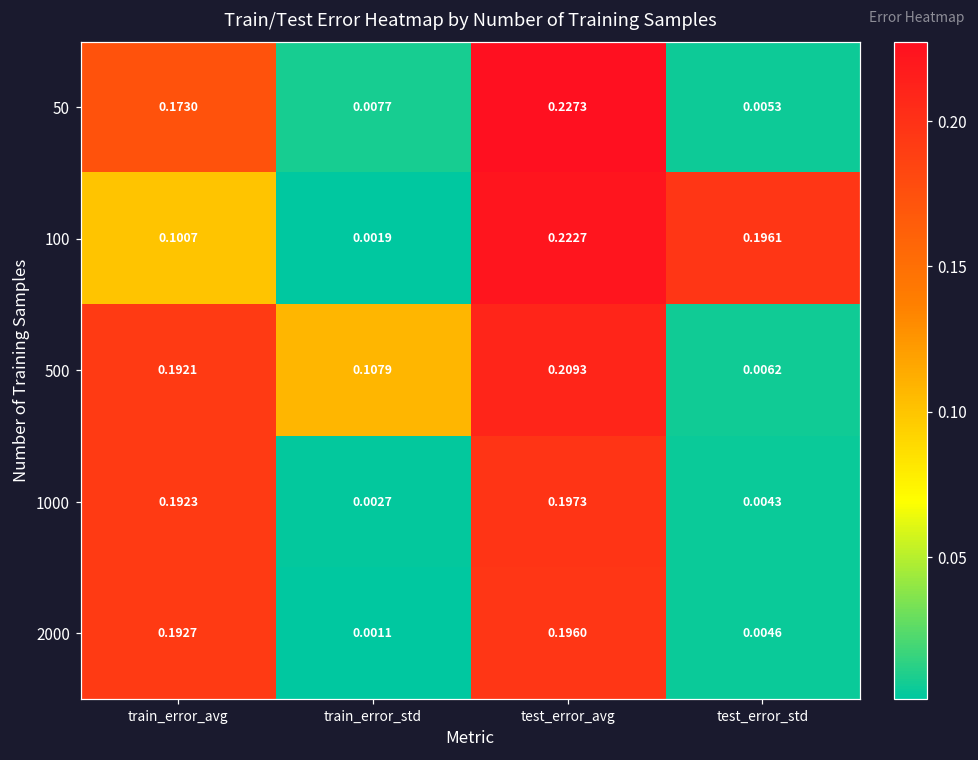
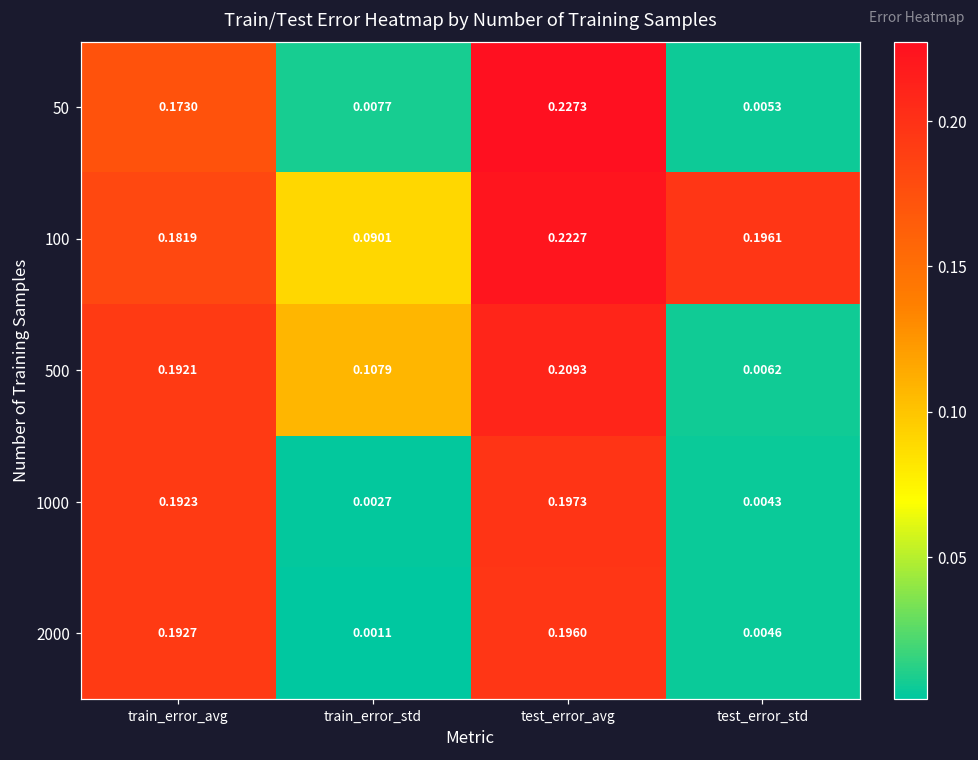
100, train_error_avg: 0.1007 -> 0.1819
100, train_error_std: 0.0019 -> 0.0901
